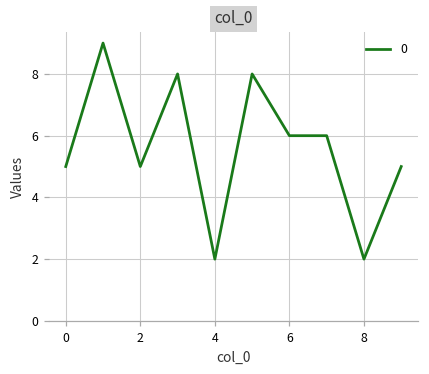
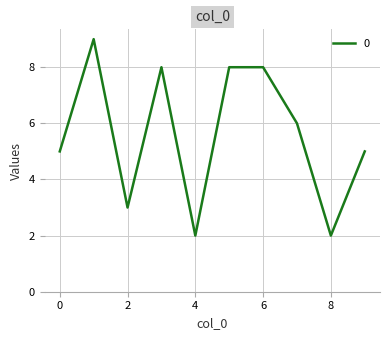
2: 5 -> 3
6: 6 -> 8
